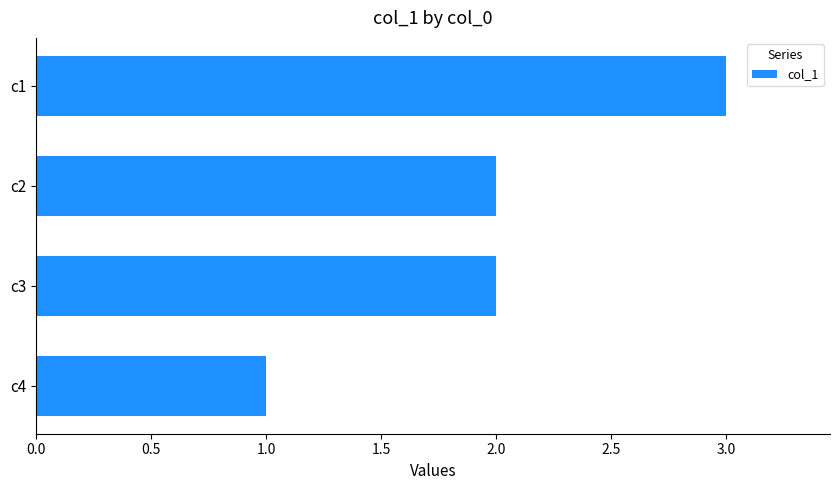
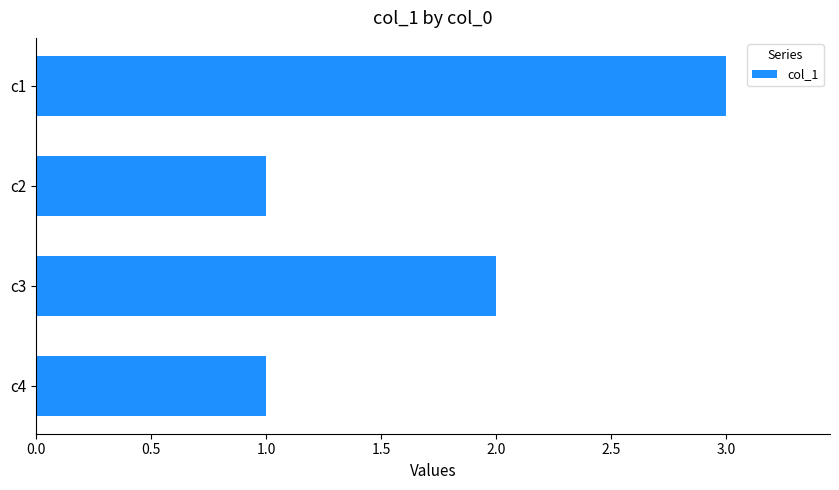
c2: 2 -> 1
